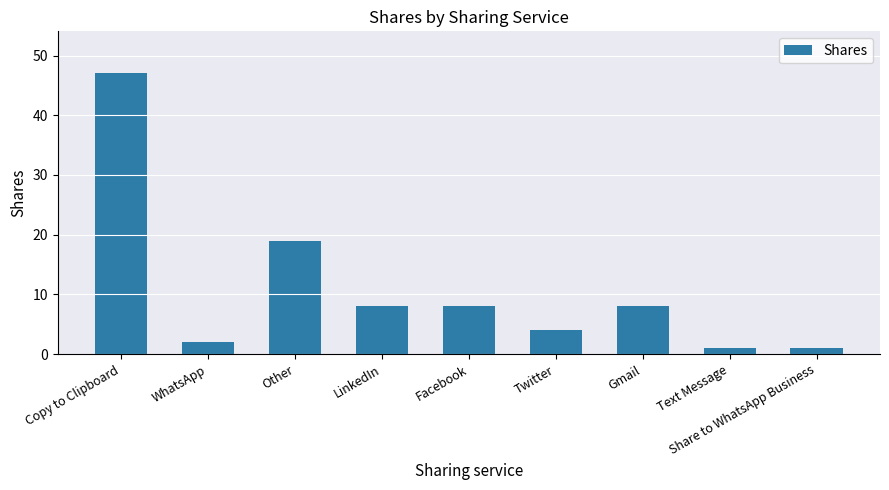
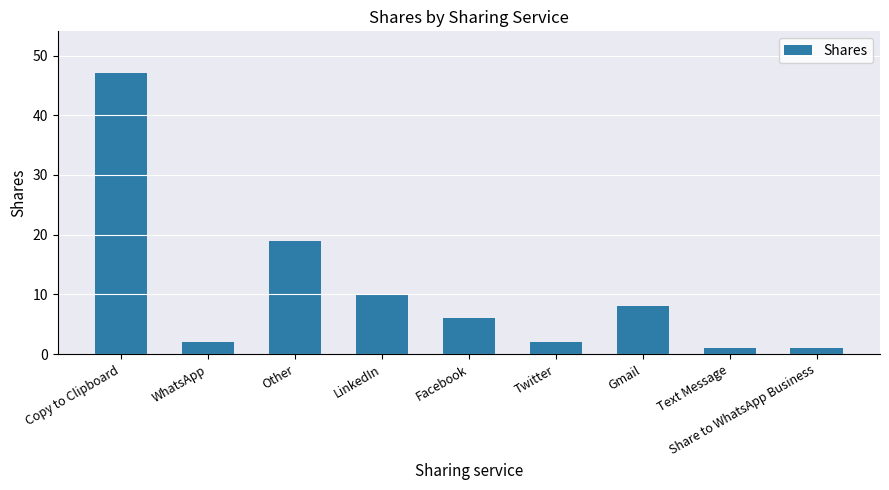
LinkedIn: 8 -> 10
Facebook: 8 -> 6
Twitter: 4 -> 2
